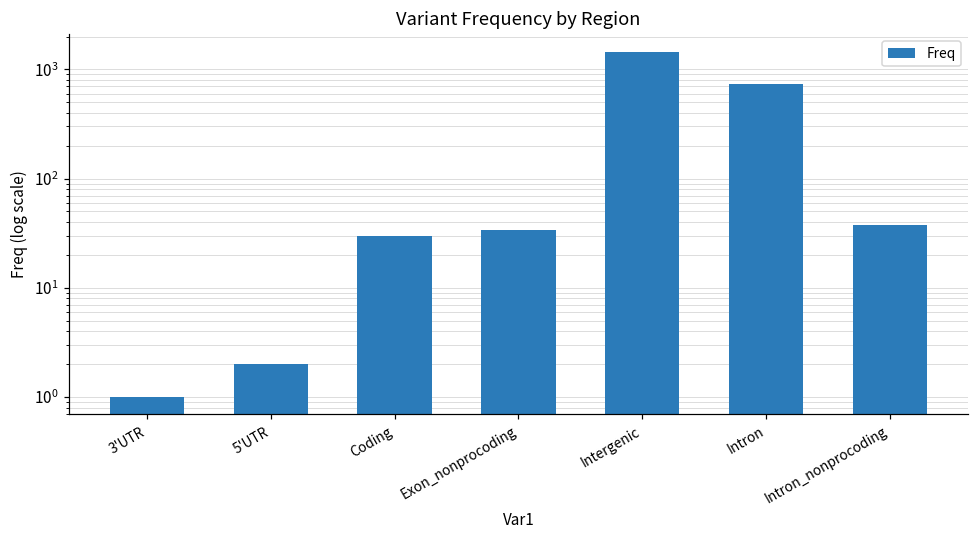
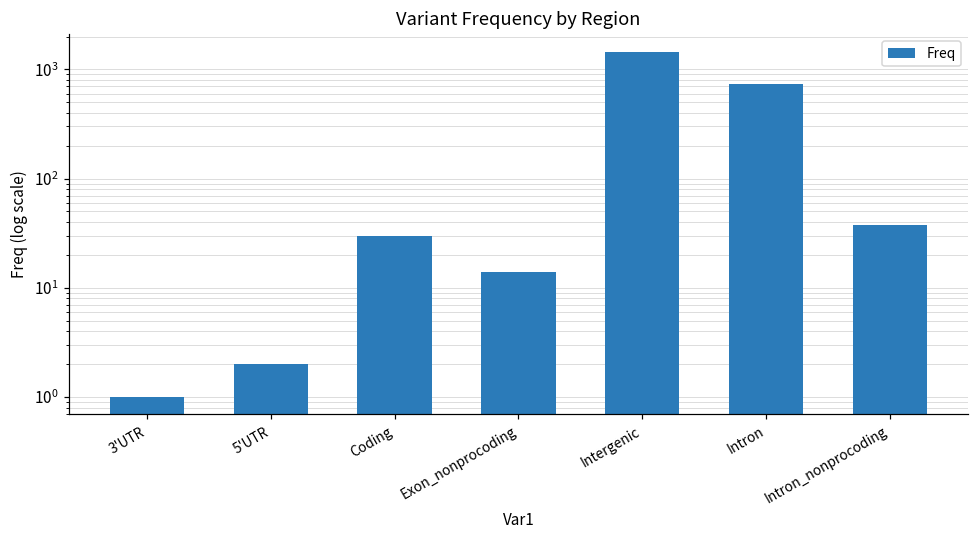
Exon_nonprocoding: 34 -> 14
